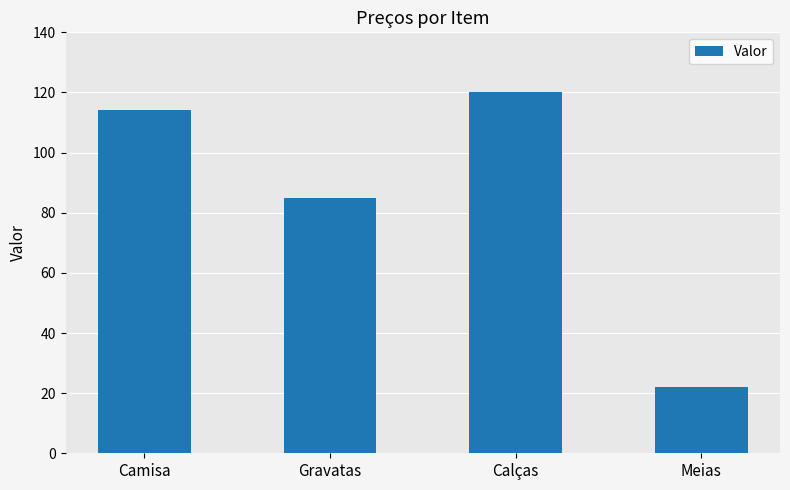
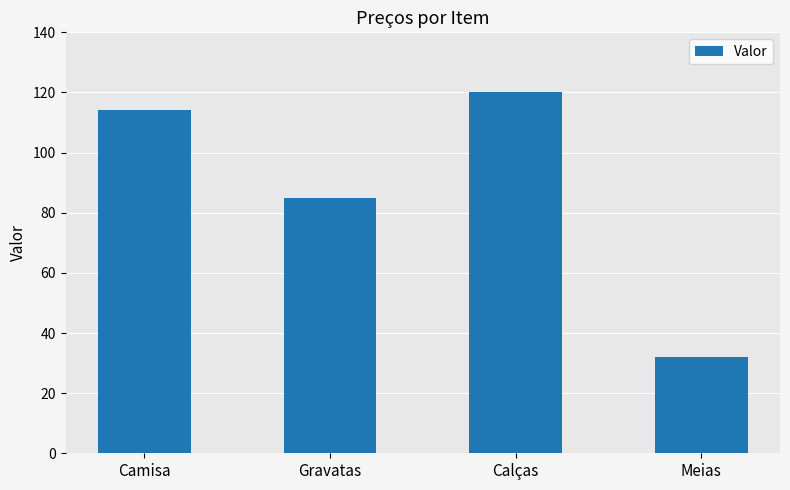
Meias: 22 -> 32
